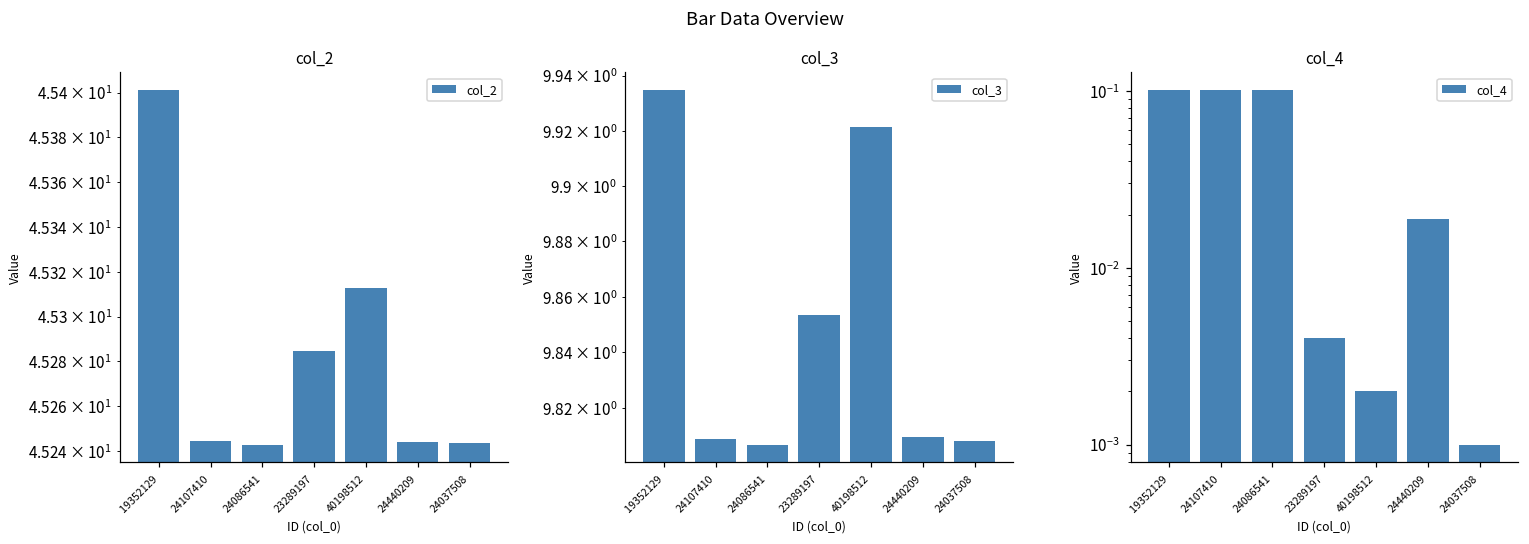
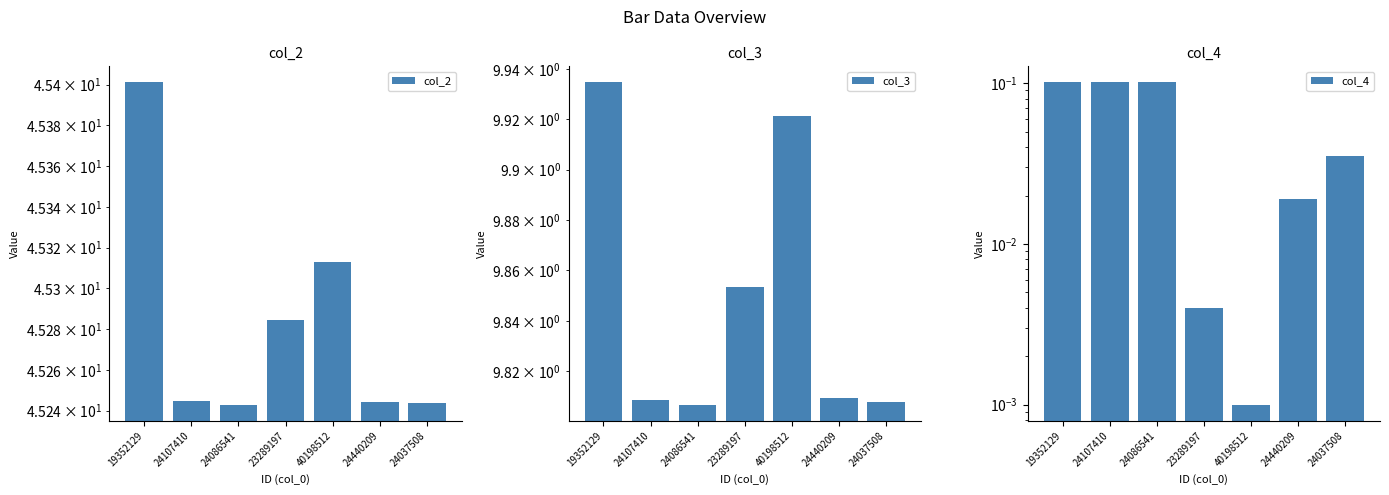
col_4, 40198512: 0.002 -> 0.001
col_4, 24037508: 0.001 -> 0.035
